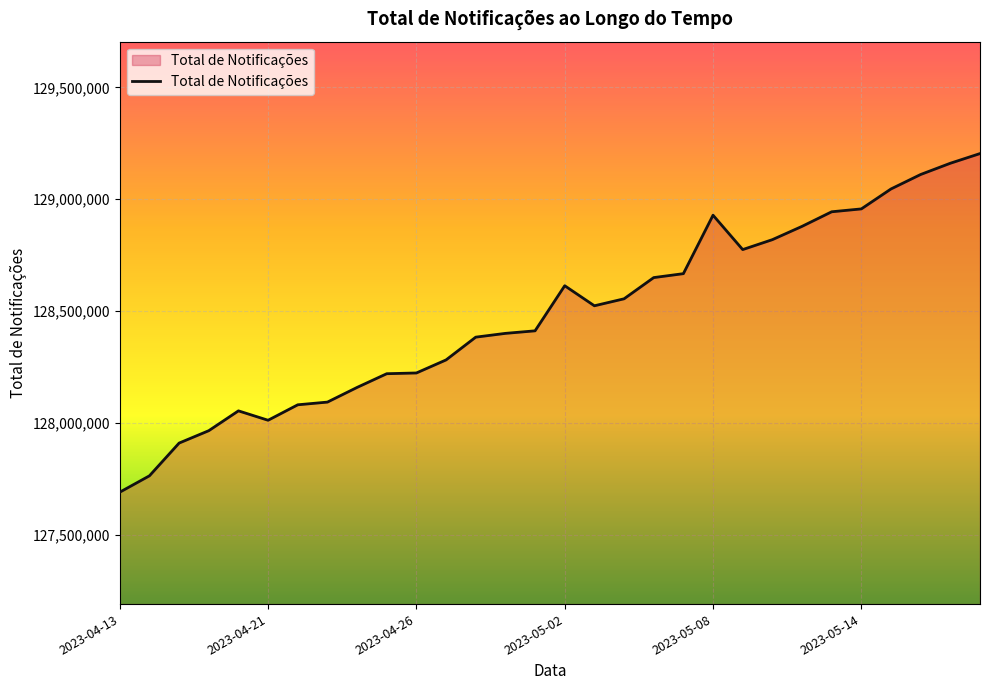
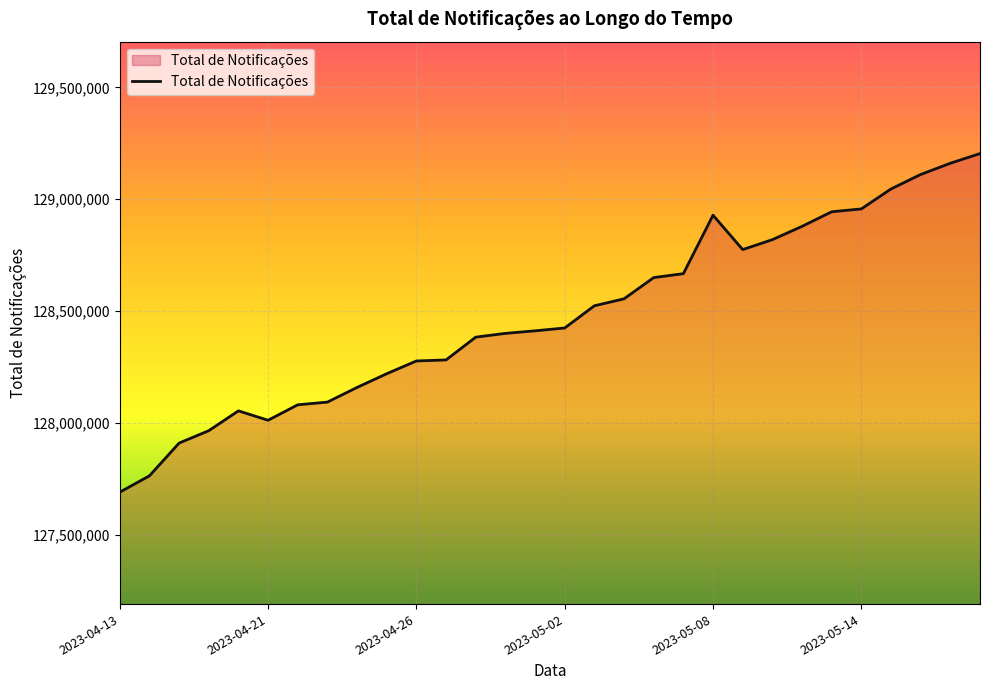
2023-04-26: 128,220,000 -> 128,280,000
2023-05-02: 128,610,000 -> 128,420,000
